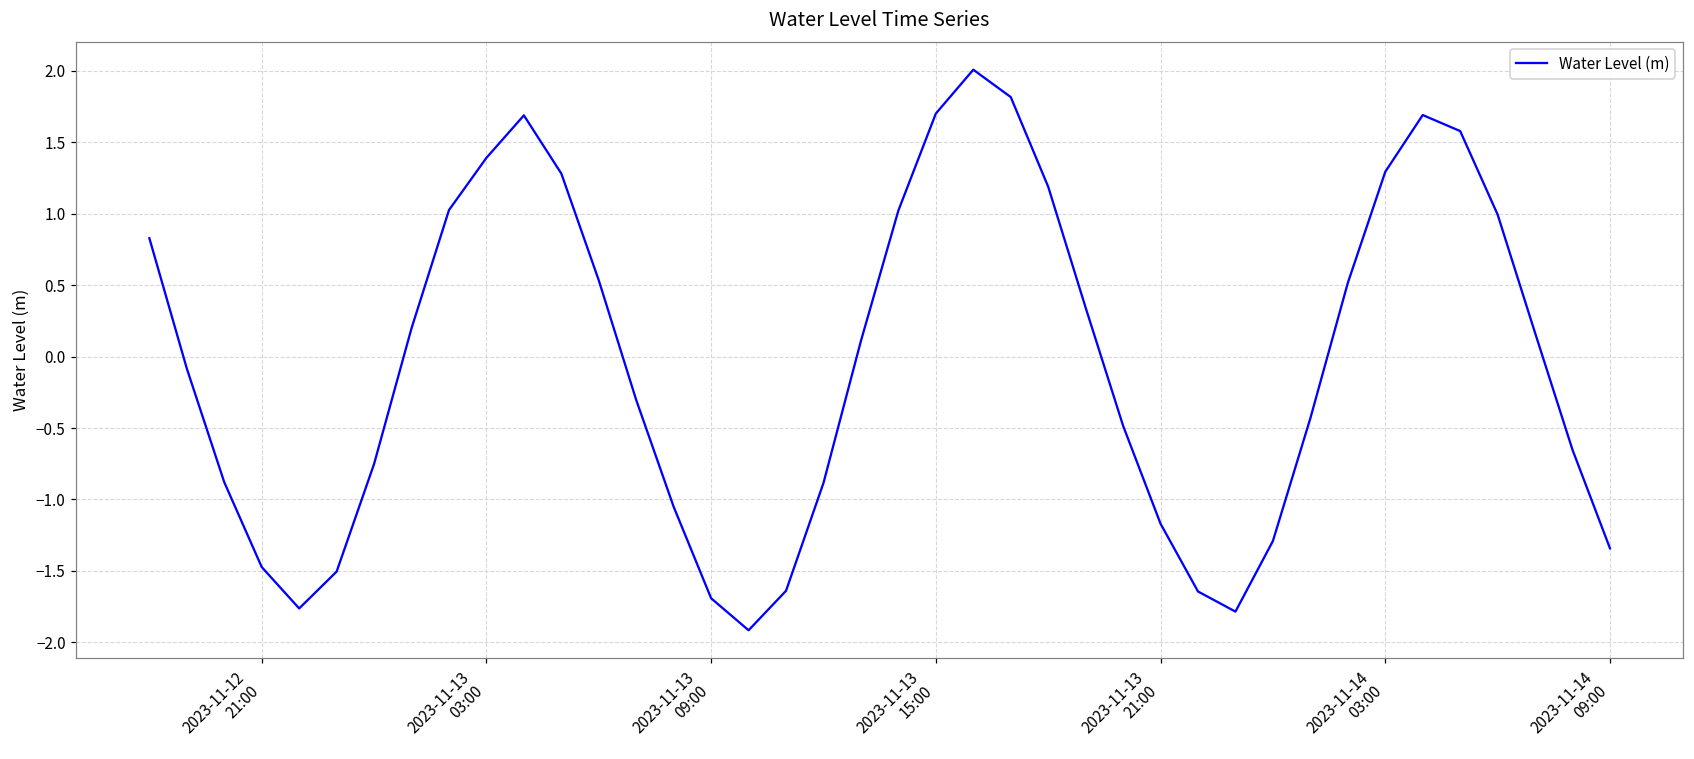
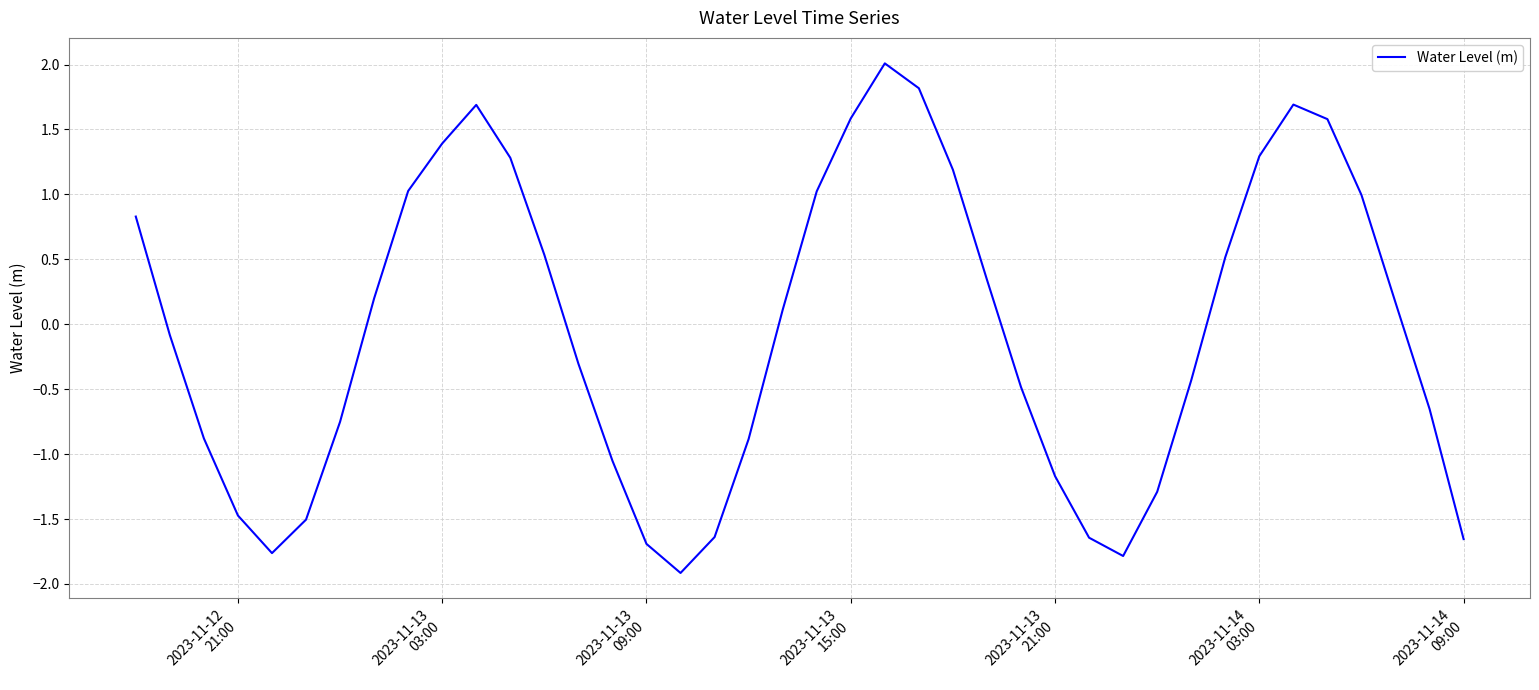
2023-11-13 15:00: 1.70 -> 1.58
2023-11-14 09:00: -1.34 -> -1.65
